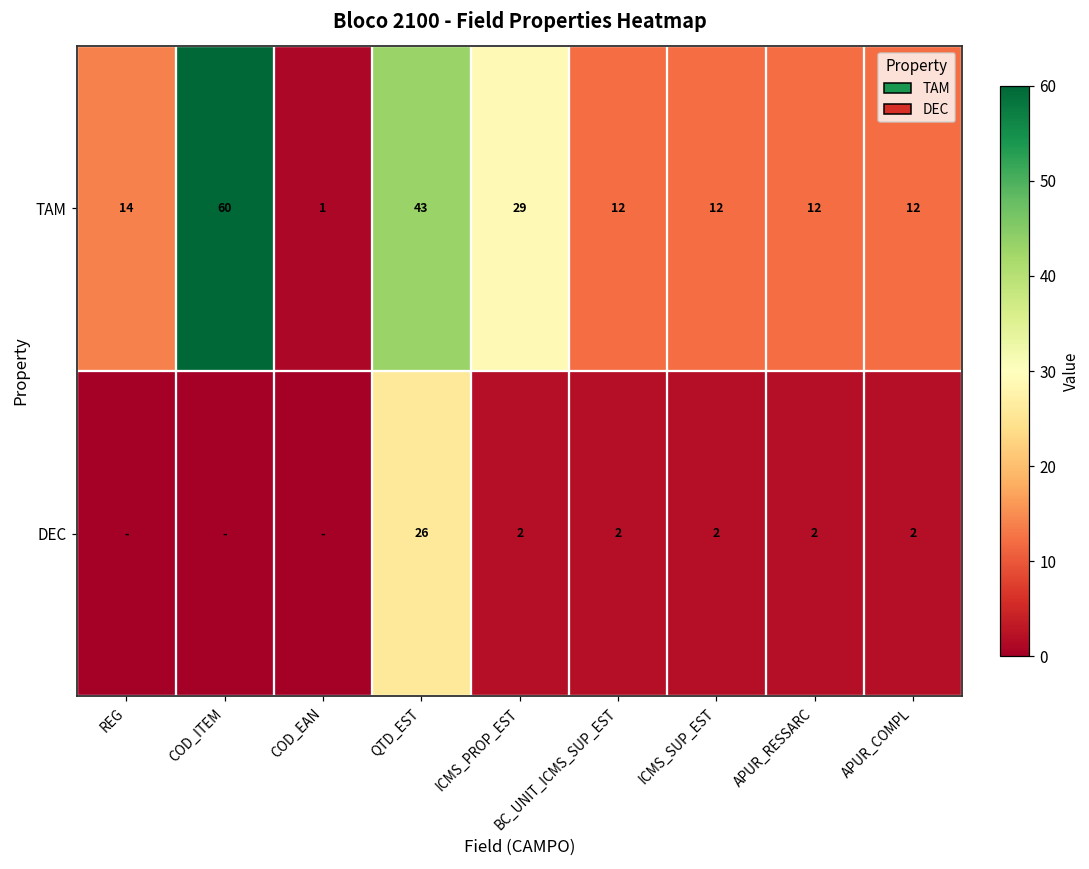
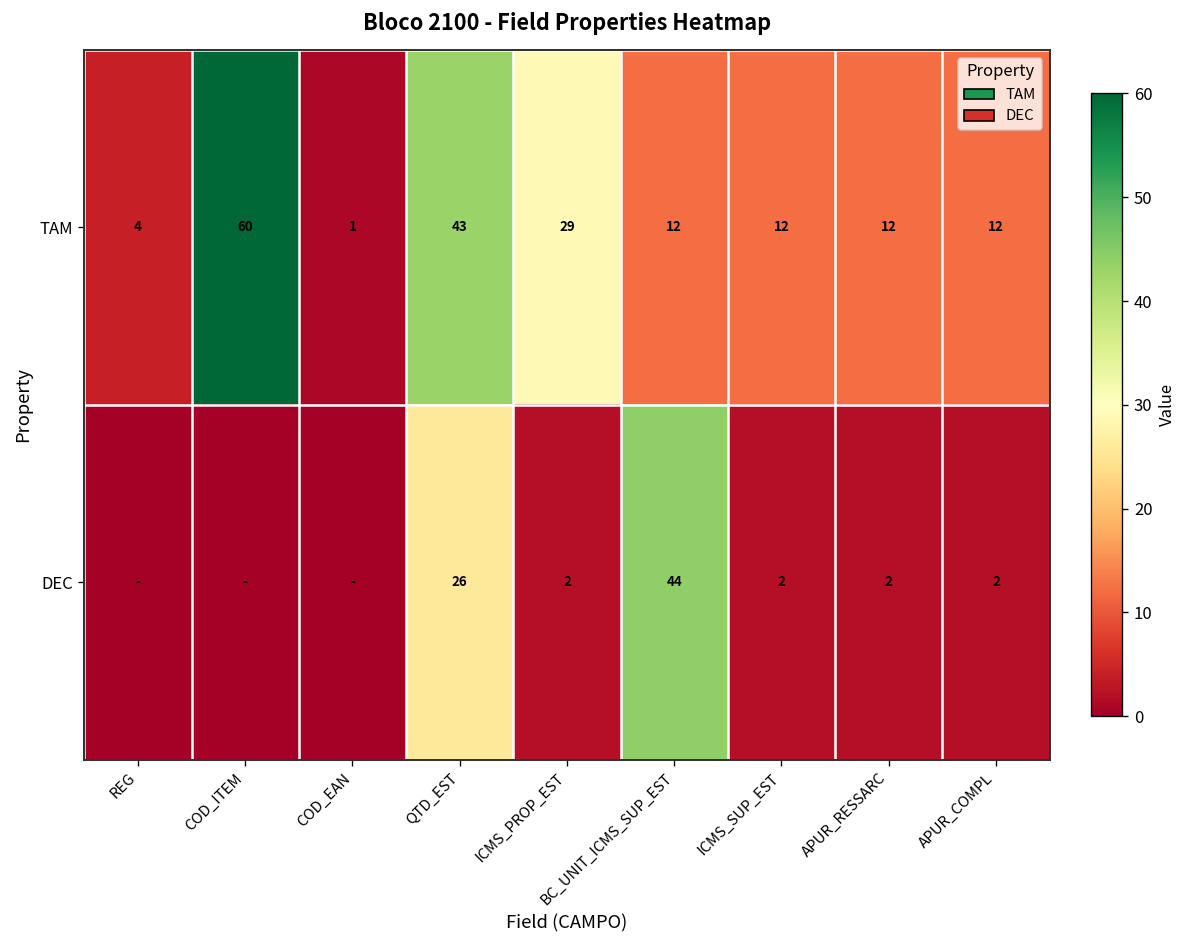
TAM, REG: 14 -> 4
DEC, BC_UNIT_ICMS_SUP_EST: 2 -> 44
